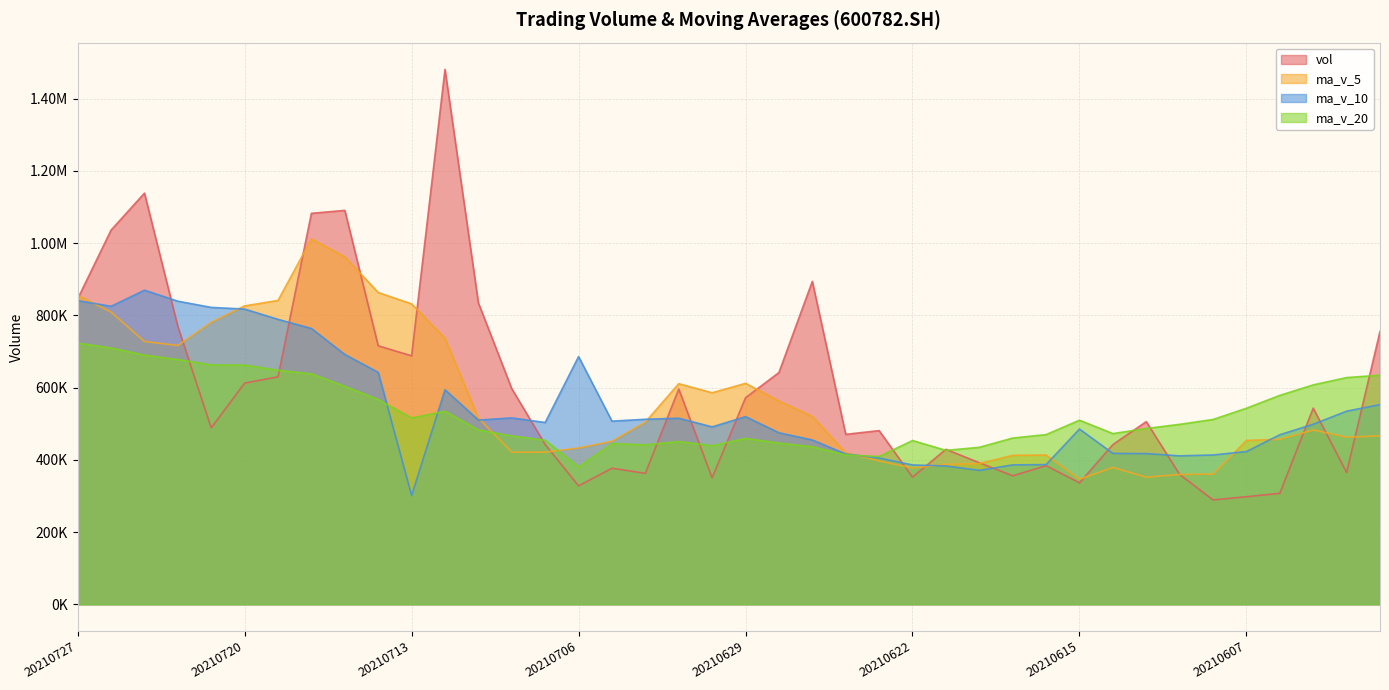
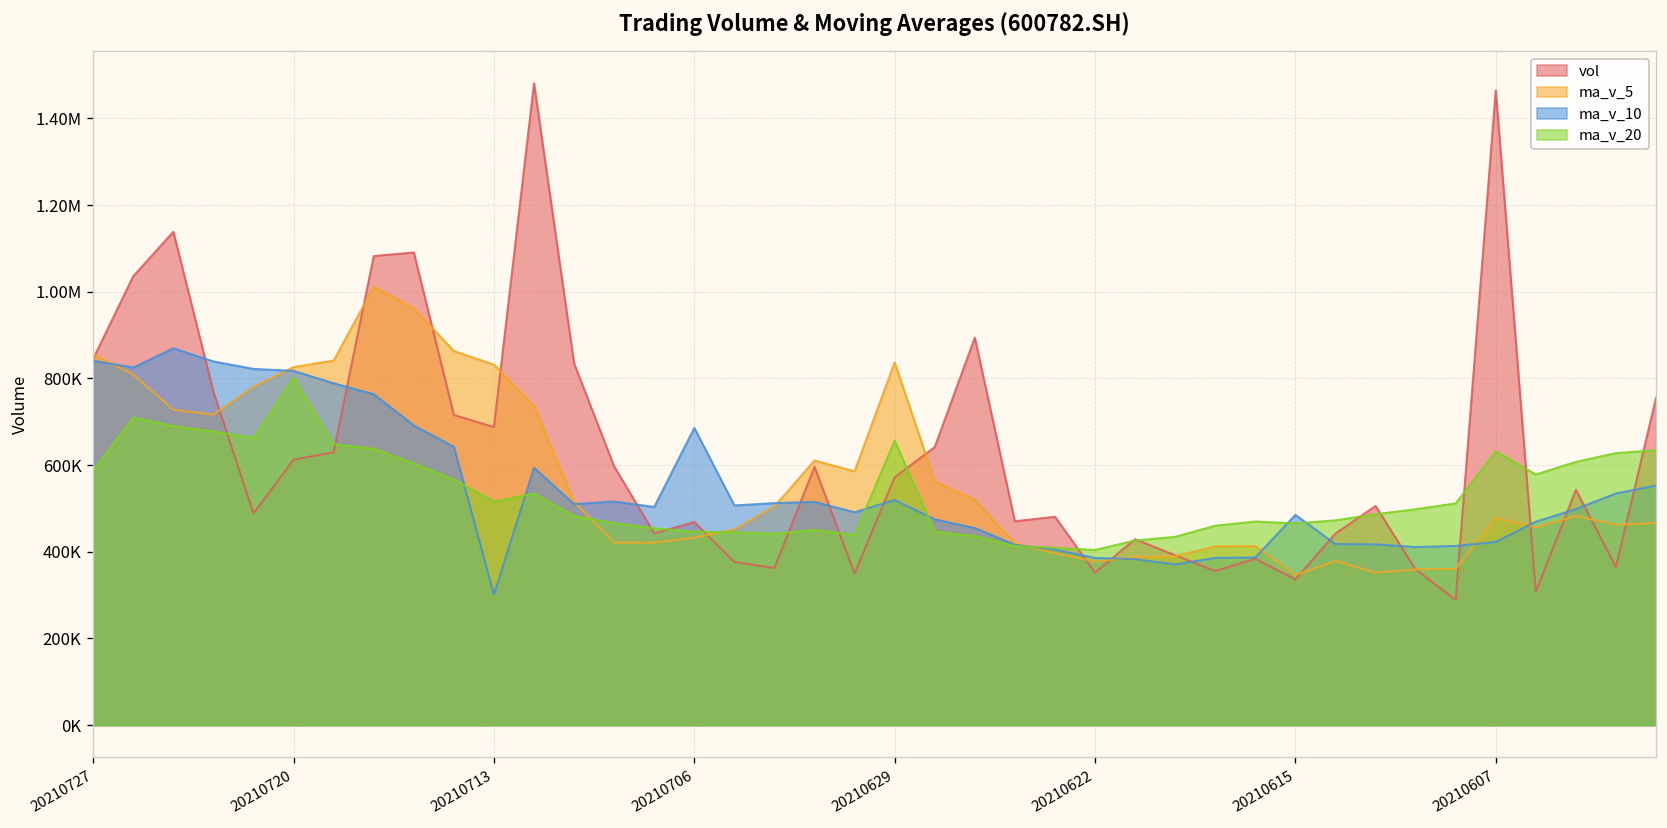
ma_v_20, 20210727: 720000 -> 590000
ma_v_20, 20210720: 660000 -> 800000
vol, 20210706: 330000 -> 470000
ma_v_20, 20210706: 380000 -> 450000
ma_v_5, 20210629: 610000 -> 840000
ma_v_20, 20210629: 460000 -> 660000
ma_v_20, 20210622: 450000 -> 400000
ma_v_20, 20210615: 510000 -> 470000
vol, 20210607: 300000 -> 1460000
ma_v_5, 20210607: 450000 -> 480000
ma_v_20, 20210607: 540000 -> 630000
